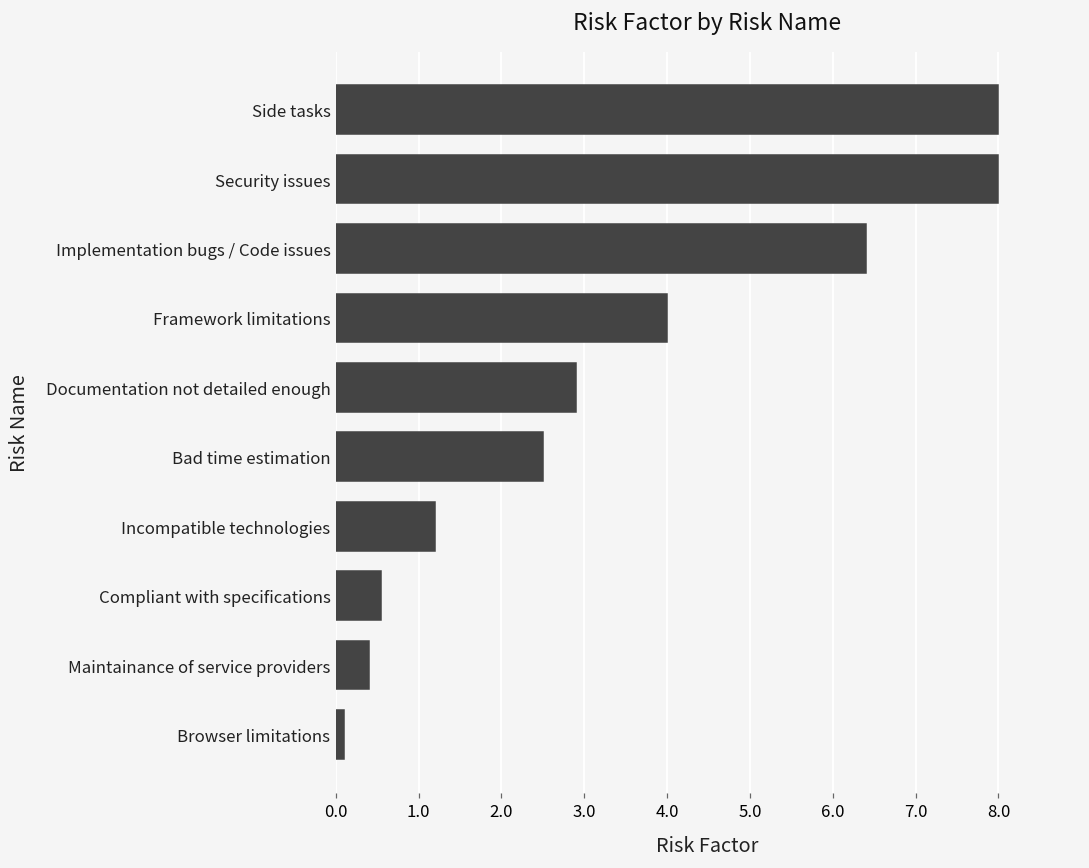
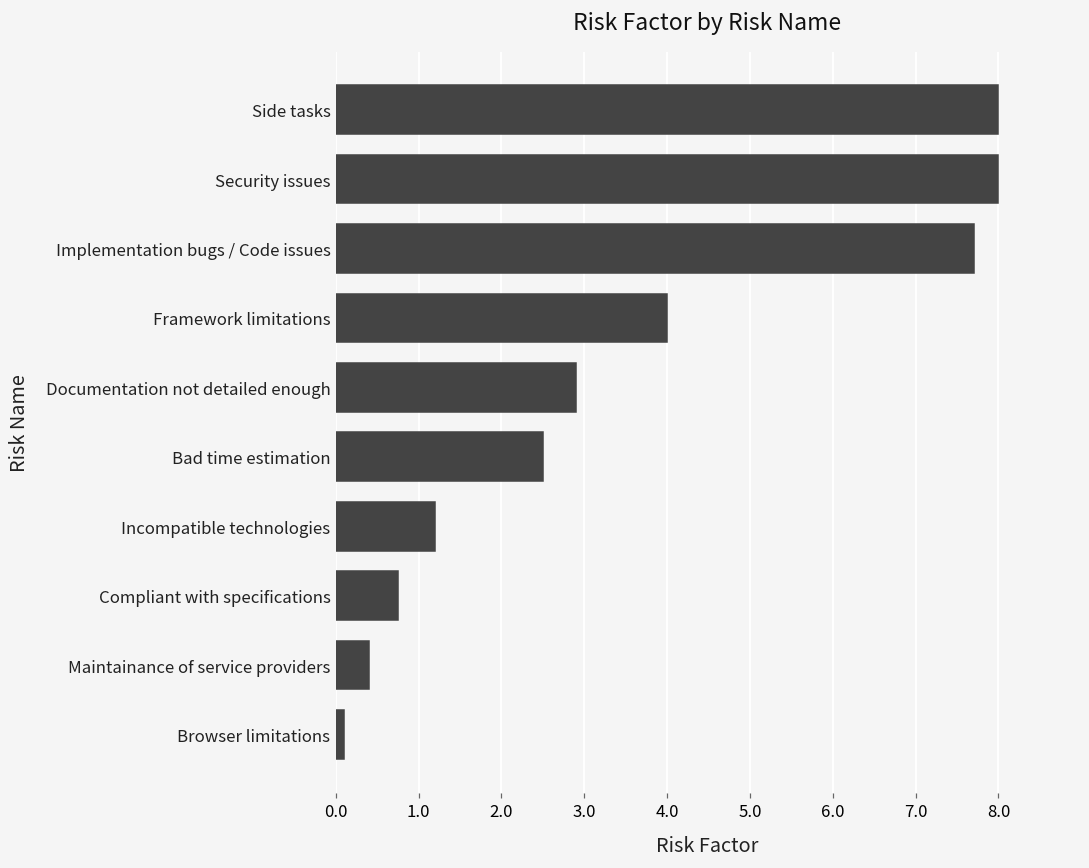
Implementation bugs / Code issues: 6.4 -> 7.7
Compliant with specifications: 0.6 -> 0.8
